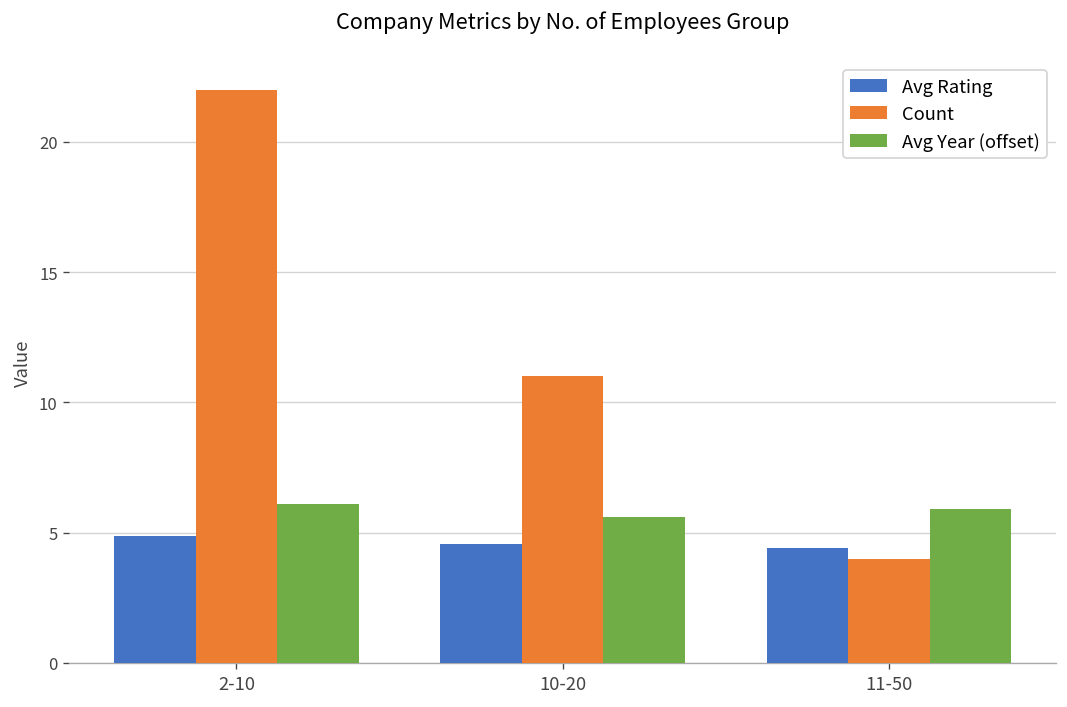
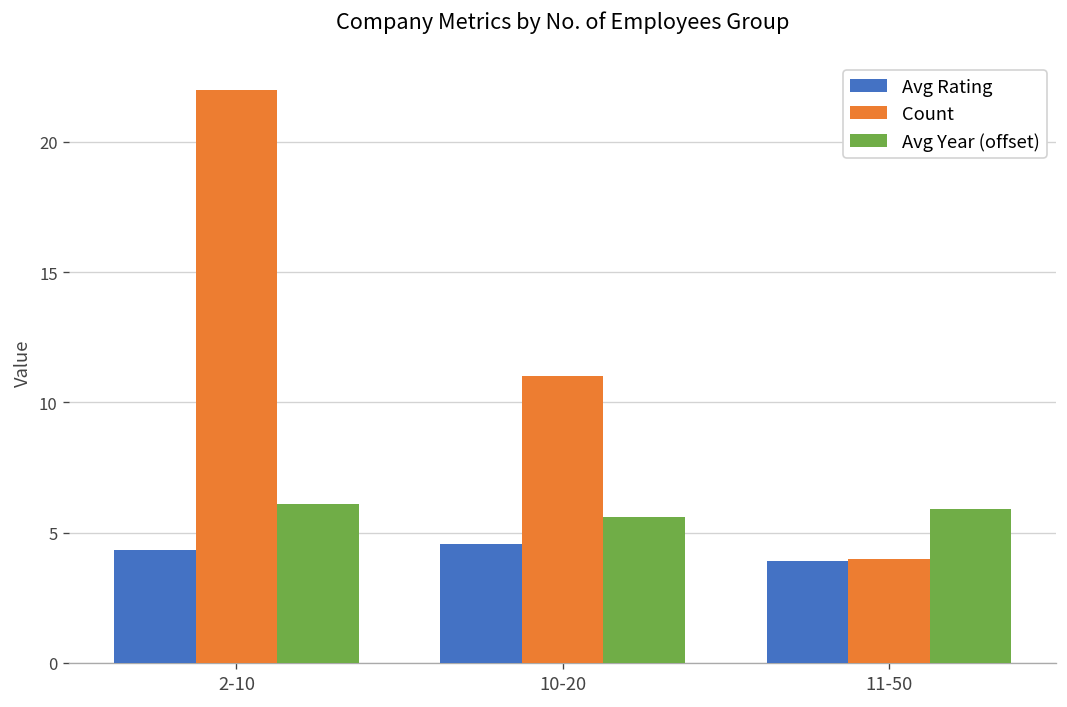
Avg Rating, 2-10: 4.9 -> 4.4
Avg Rating, 11-50: 4.4 -> 3.9
